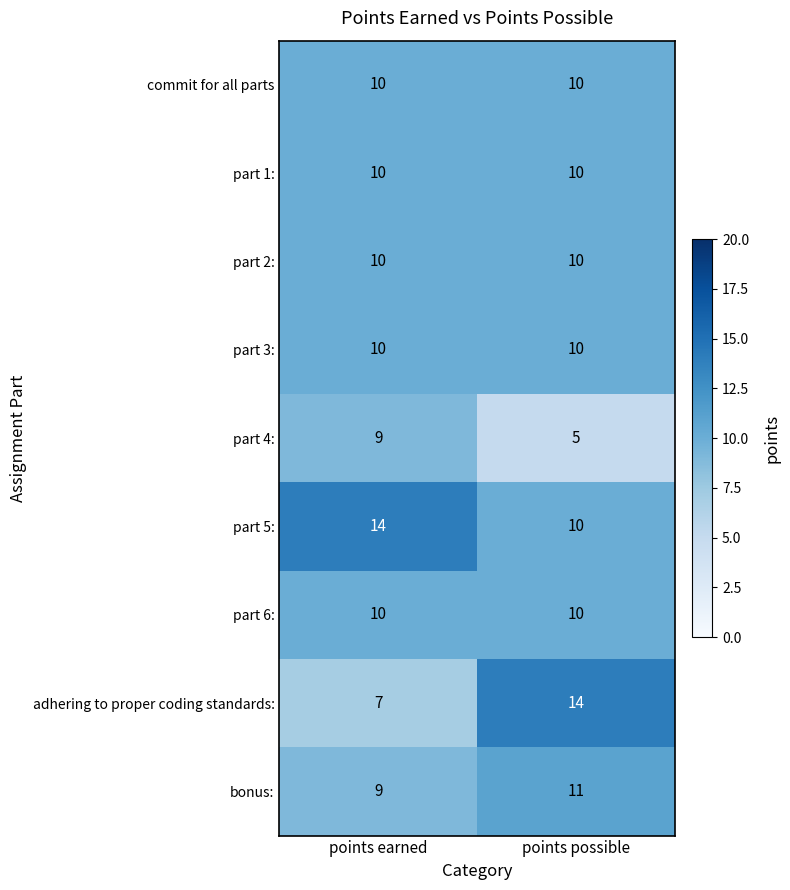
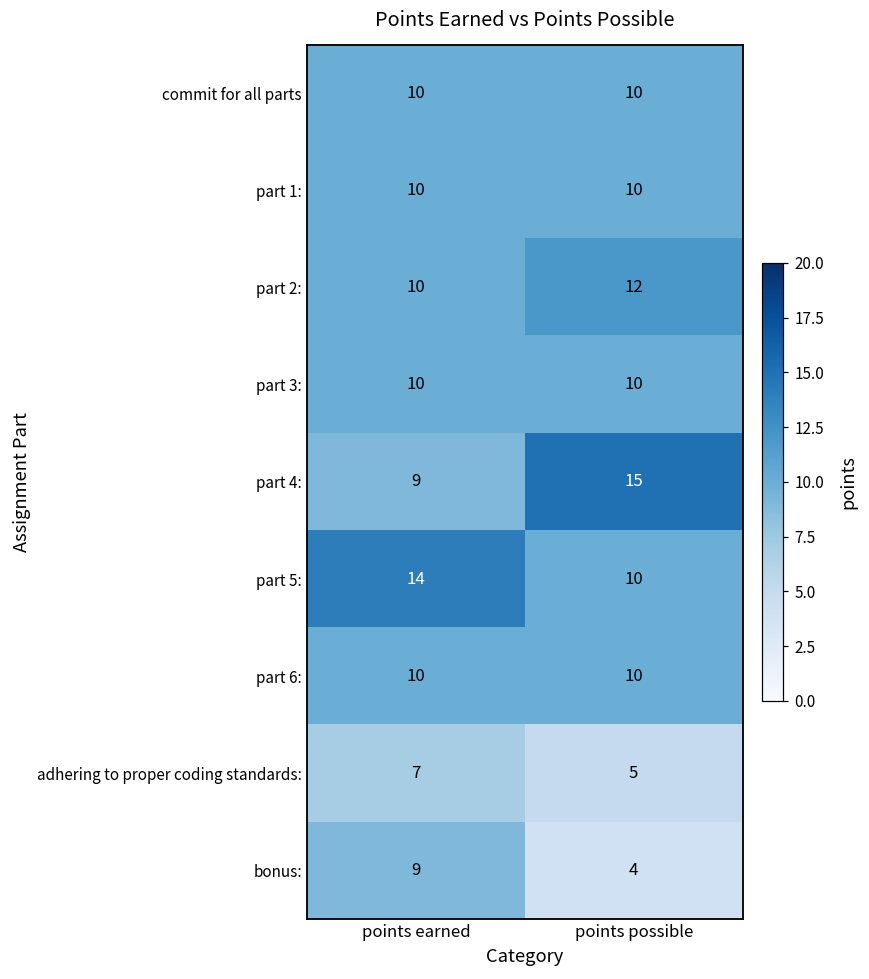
part 2:, points possible: 10 -> 12
part 4:, points possible: 5 -> 15
adhering to proper coding standards:, points possible: 14 -> 5
bonus:, points possible: 11 -> 4
